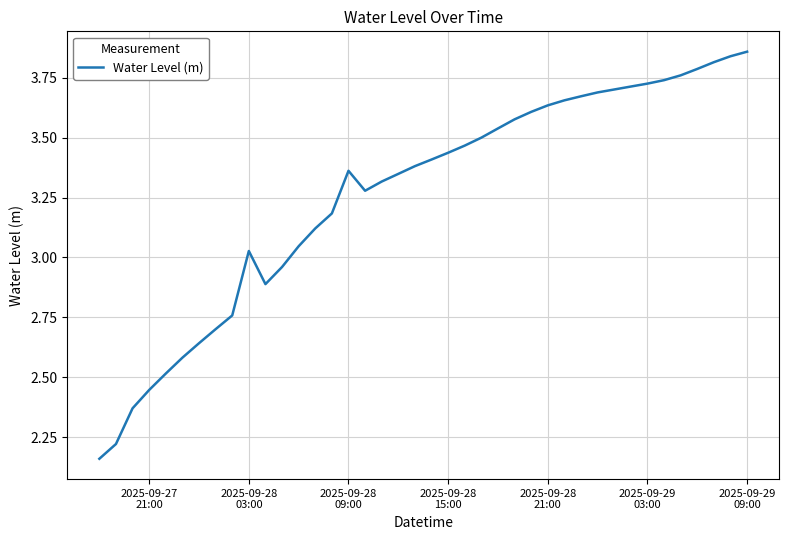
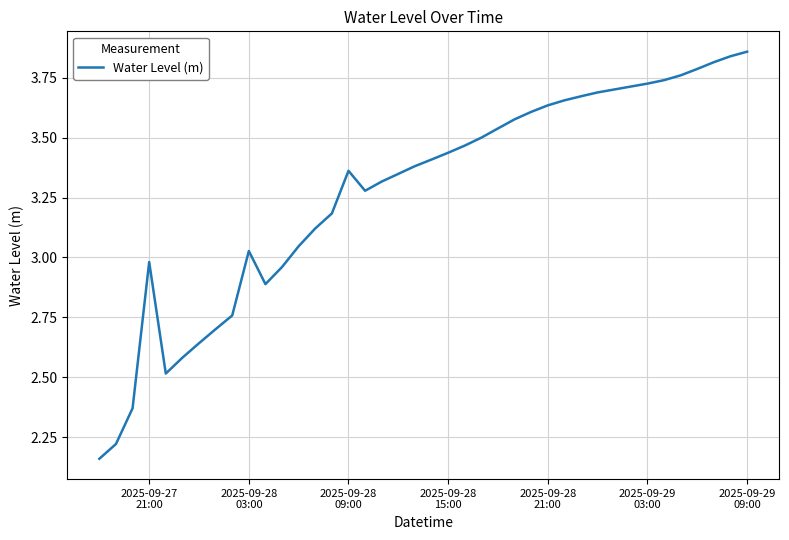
2025-09-27 21:00: 2.45 -> 2.98
